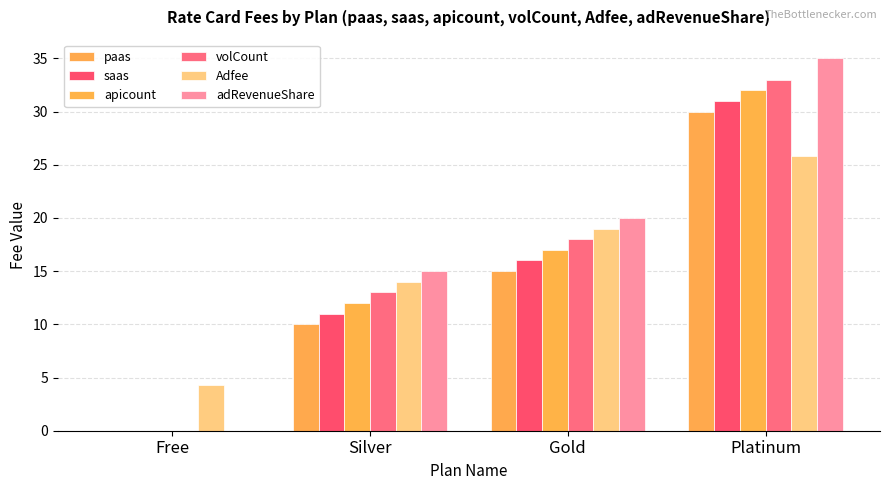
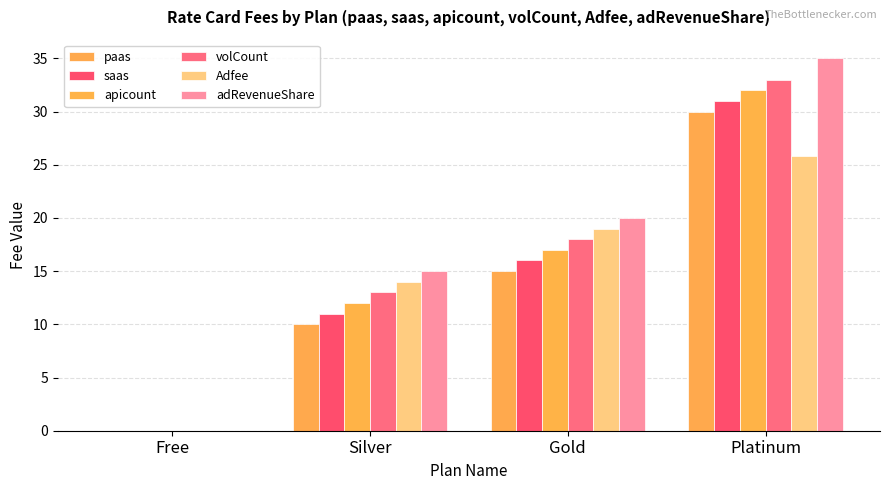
Adfee, Free: 4.3 -> 0.0
